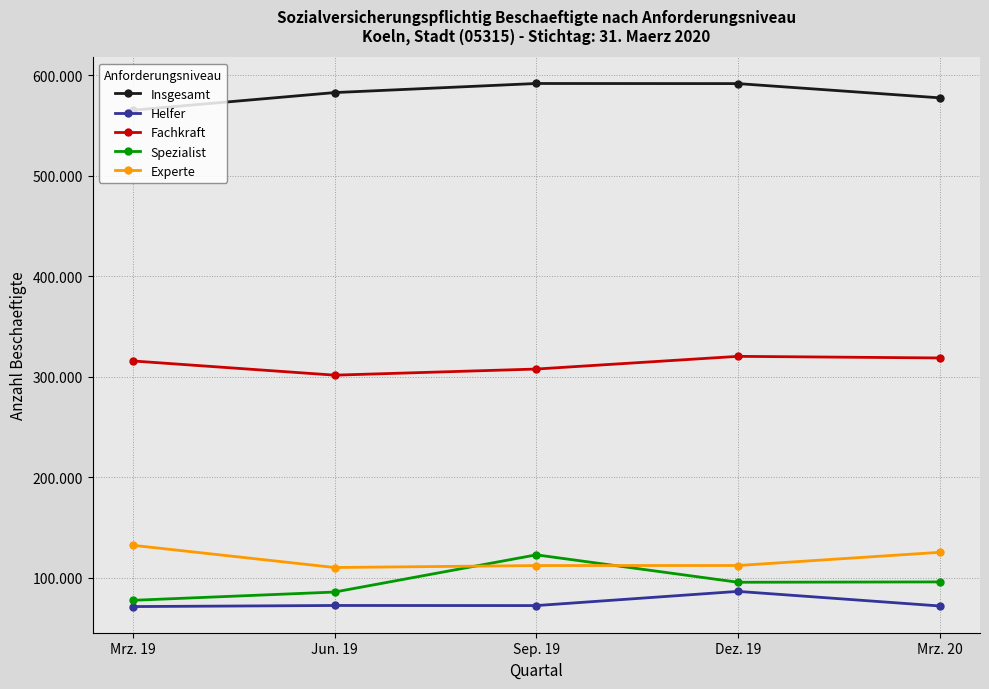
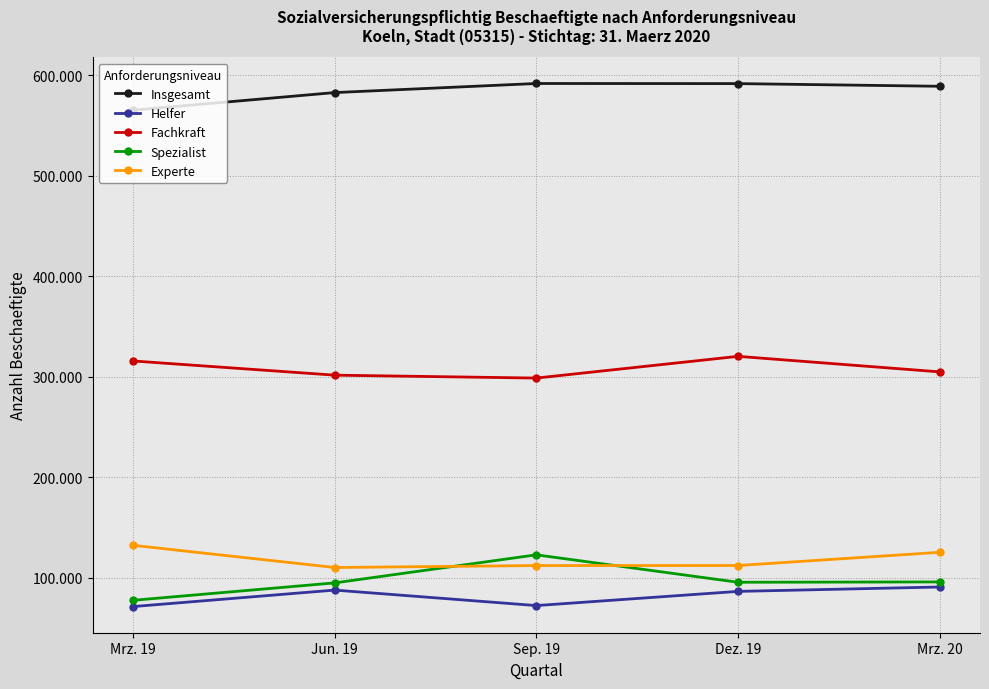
Helfer, Jun. 19: 72 -> 88
Spezialist, Jun. 19: 86 -> 95
Fachkraft, Sep. 19: 308 -> 299
Insgesamt, Mrz. 20: 577 -> 589
Helfer, Mrz. 20: 72 -> 91
Fachkraft, Mrz. 20: 319 -> 305
